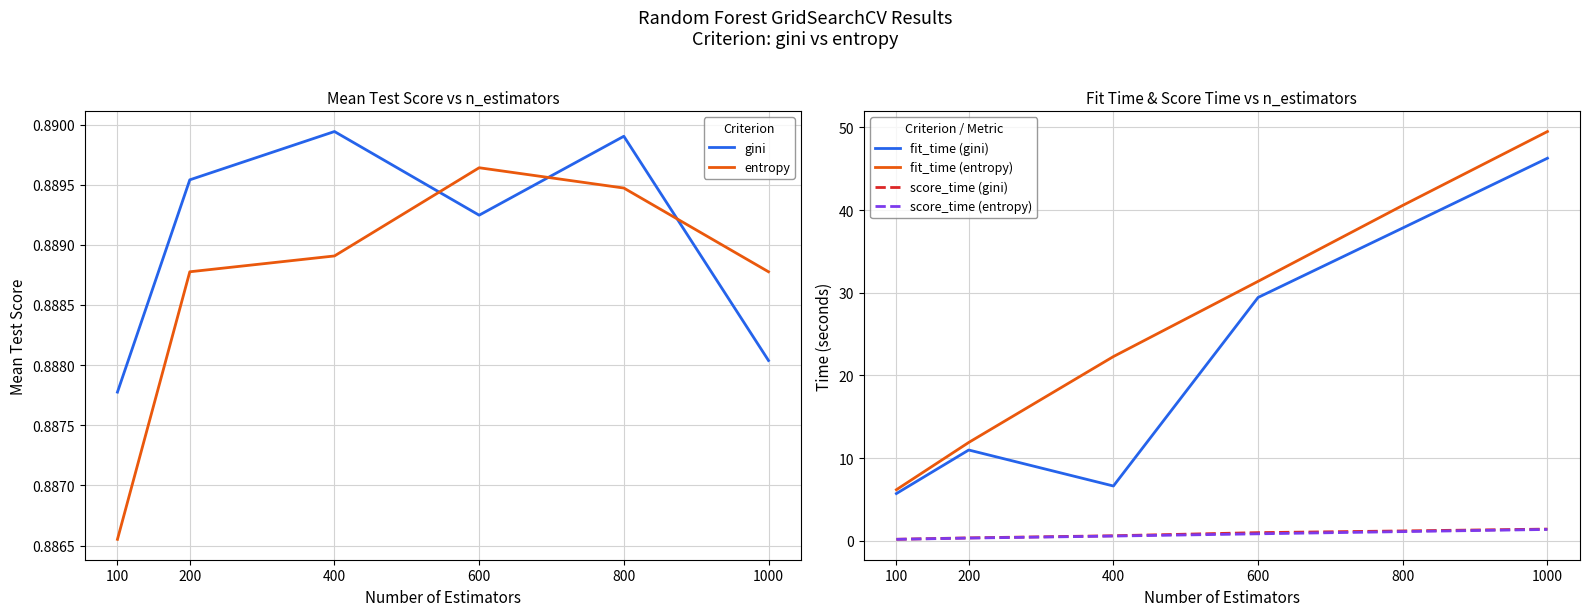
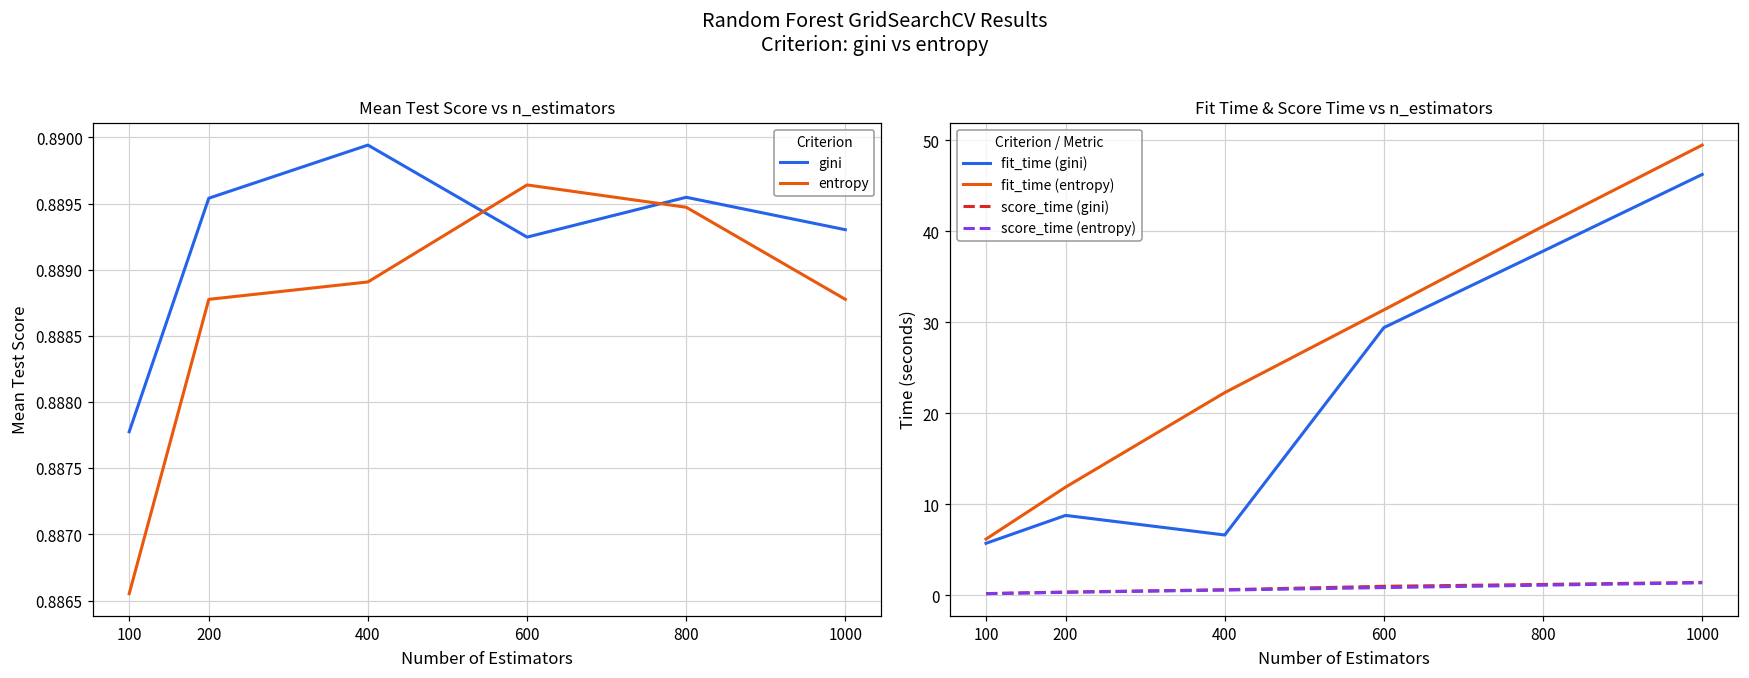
Mean Test Score vs n_estimators, gini, 800: 0.88990 -> 0.88955
Mean Test Score vs n_estimators, gini, 1000: 0.88804 -> 0.88930
Fit Time & Score Time vs n_estimators, fit_time (gini), 200: 11 -> 9
